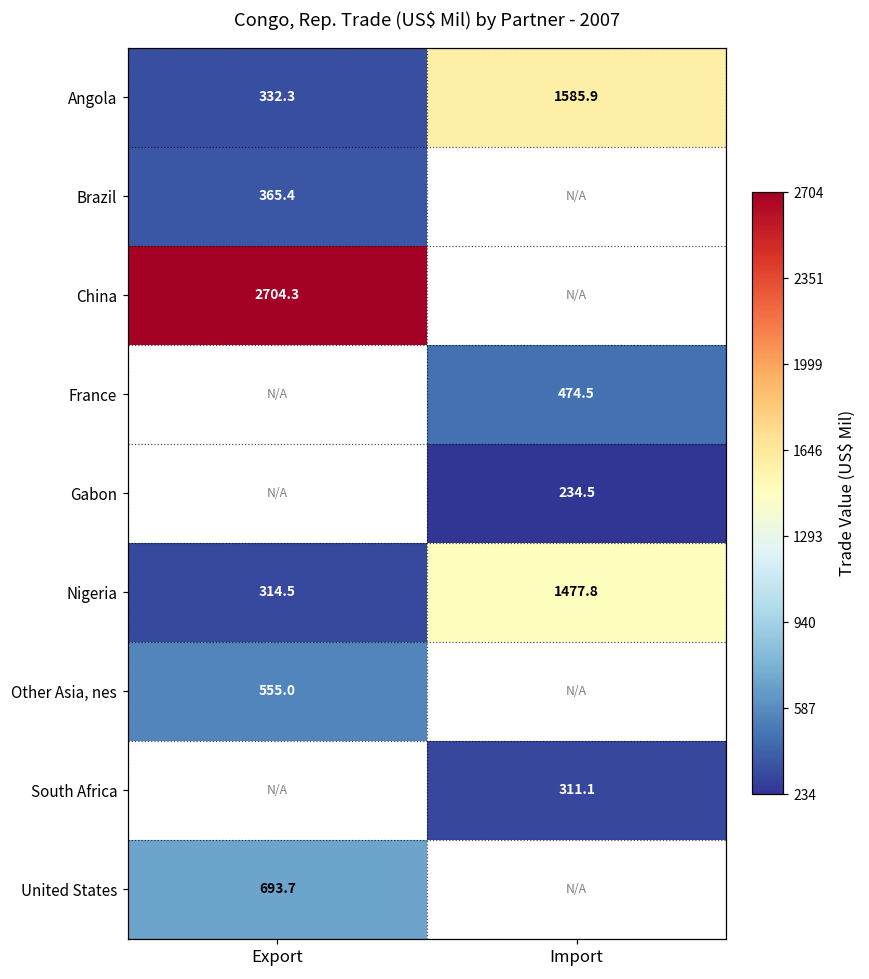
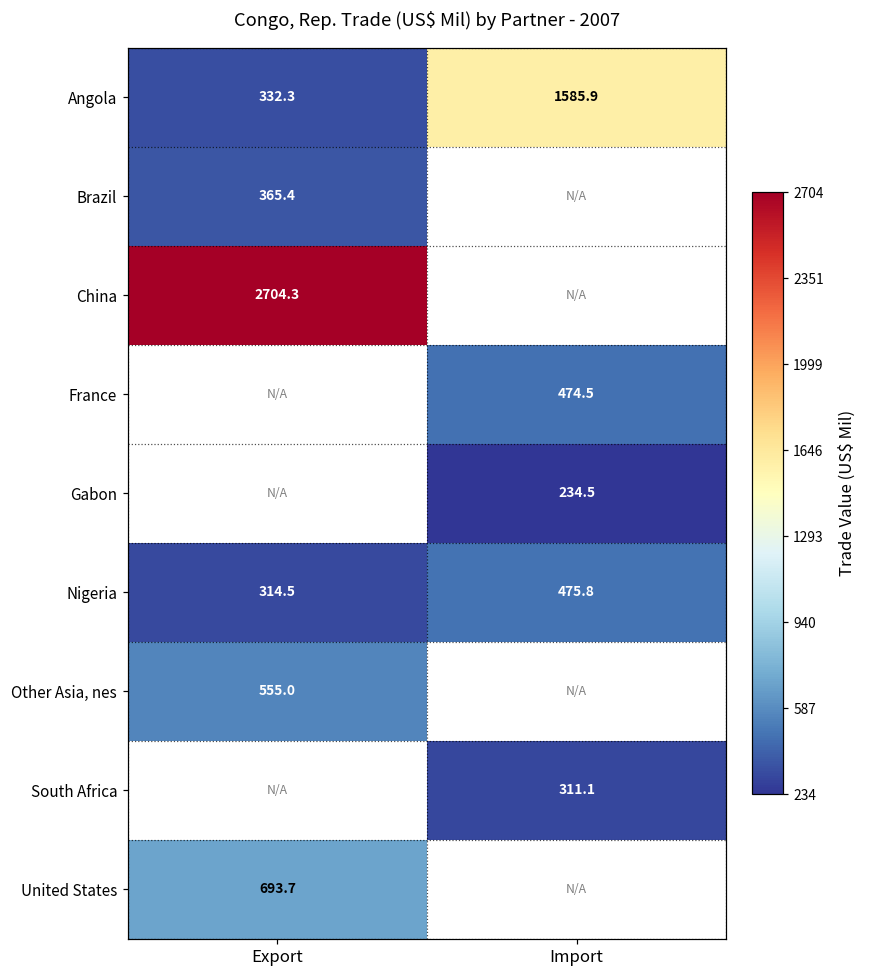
Nigeria, Import: 1477.8 -> 475.8
